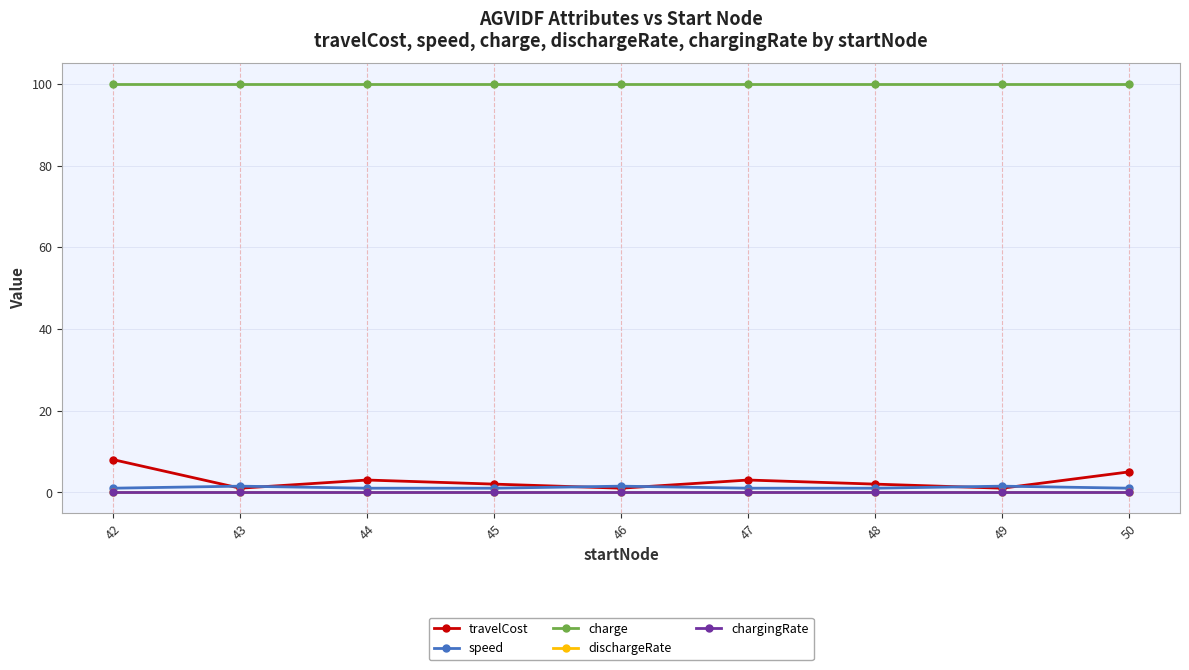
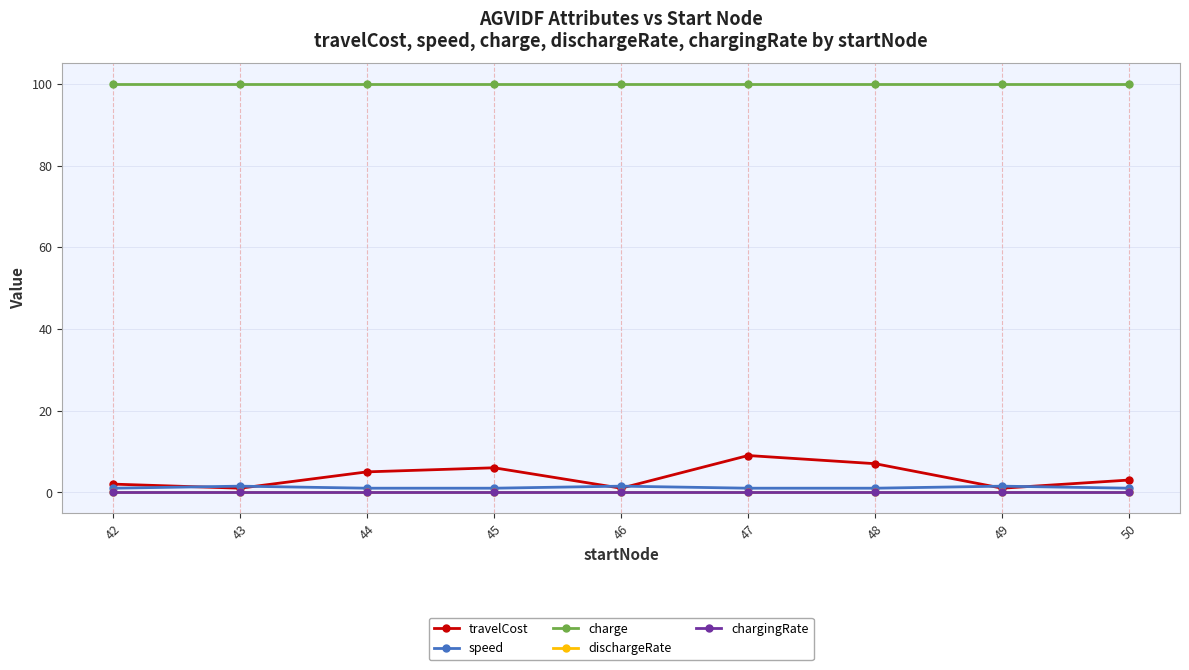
travelCost, 42: 8 -> 2
travelCost, 44: 3 -> 5
travelCost, 45: 2 -> 6
travelCost, 47: 3 -> 9
travelCost, 48: 2 -> 7
travelCost, 50: 5 -> 3
